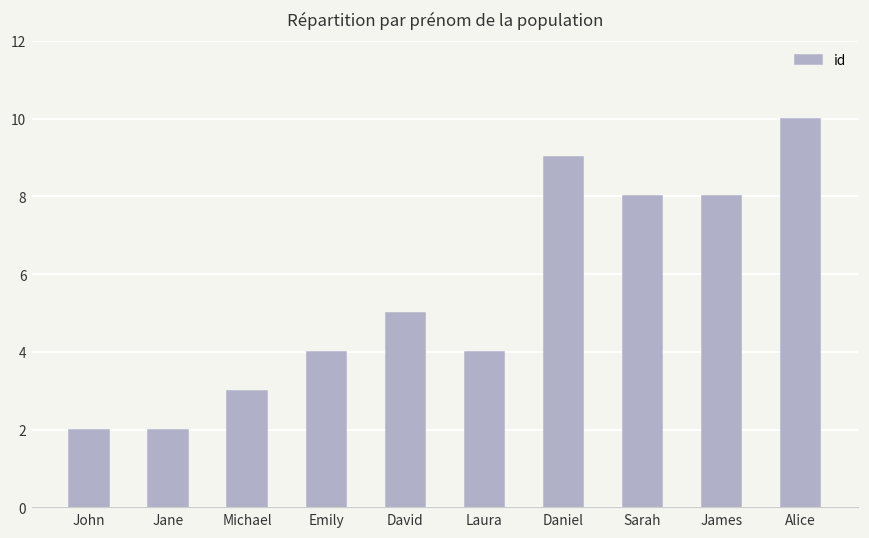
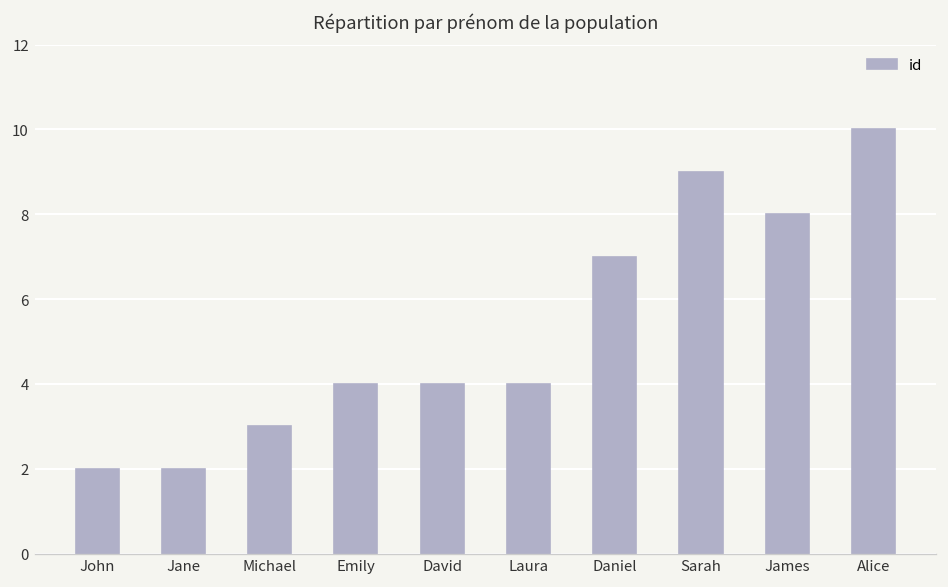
David: 5 -> 4
Daniel: 9 -> 7
Sarah: 8 -> 9
